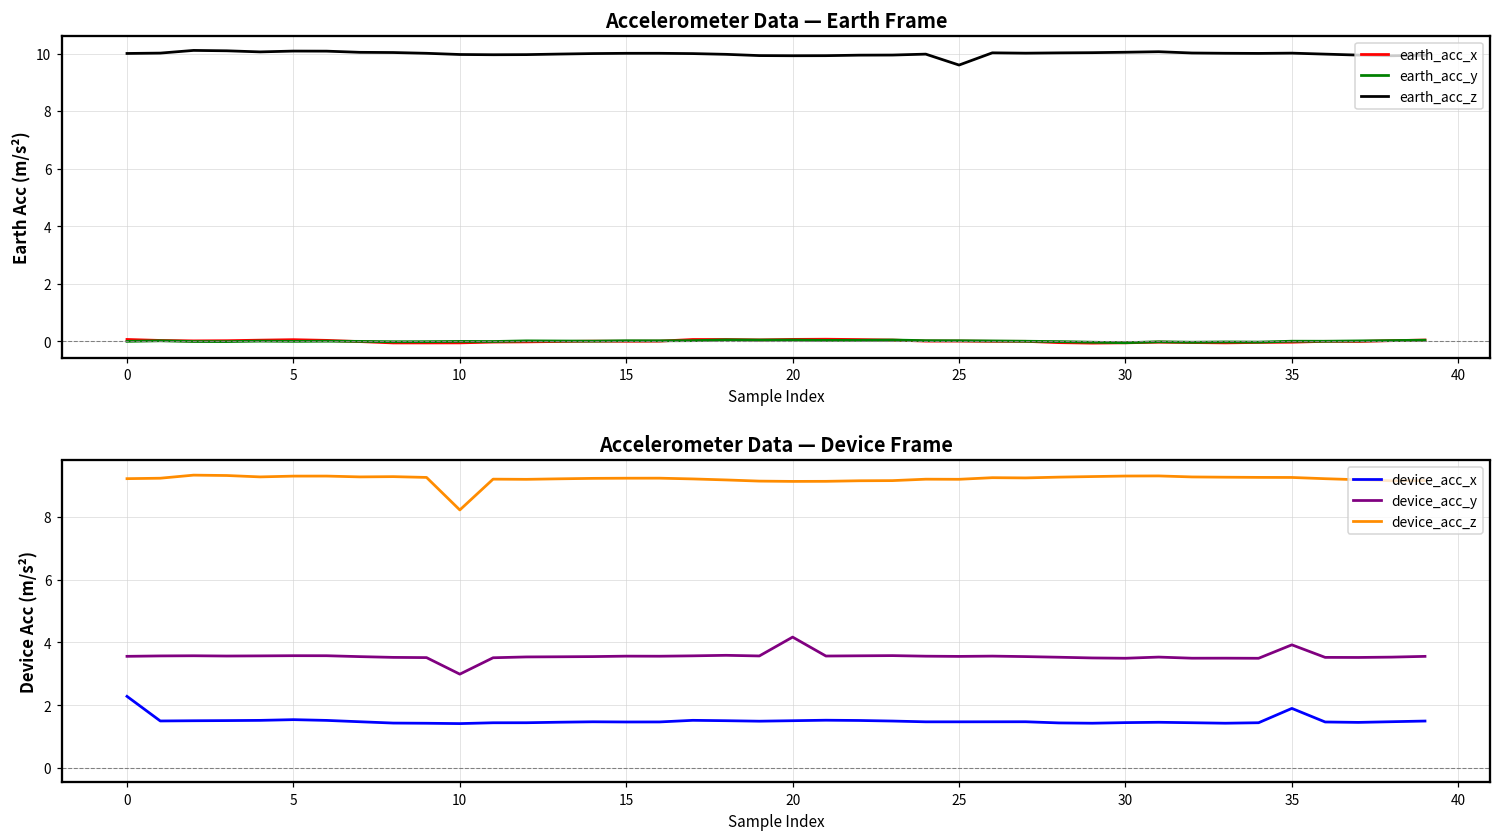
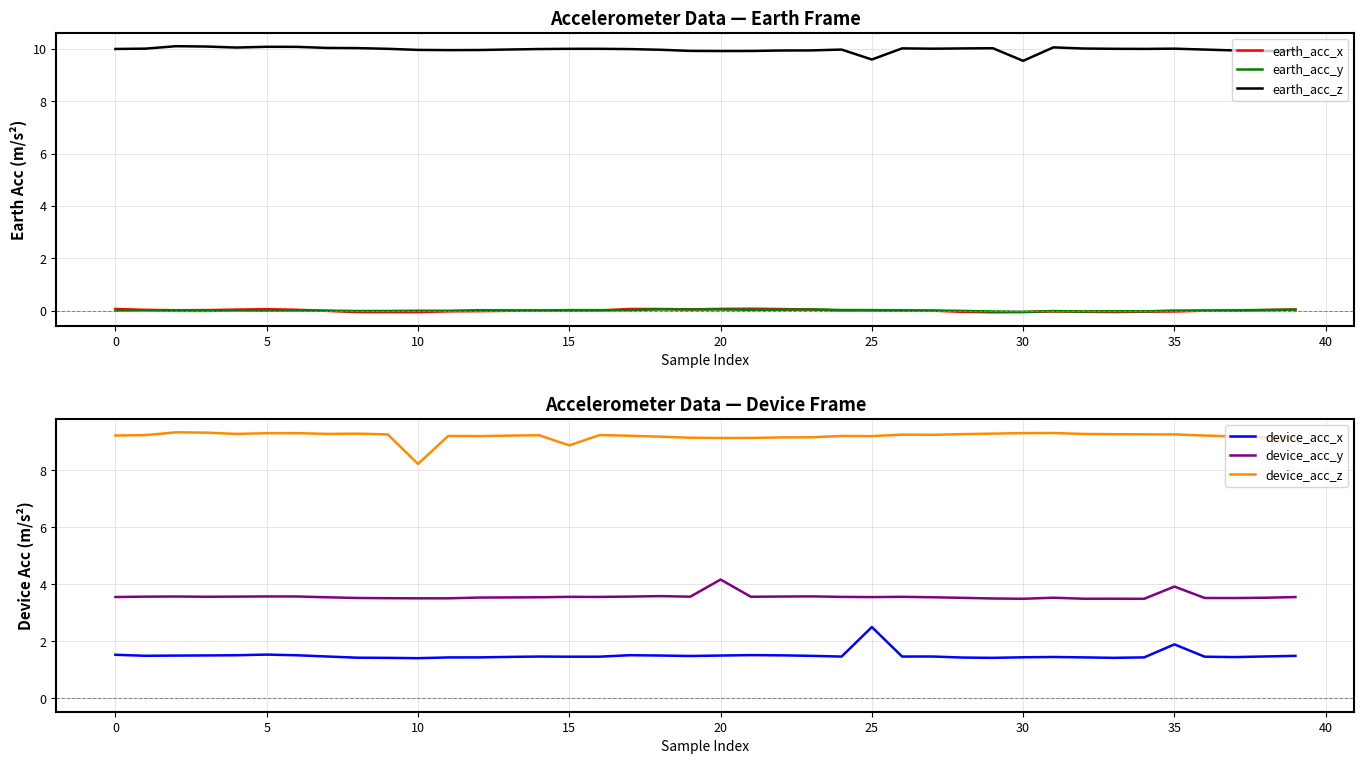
Accelerometer Data — Earth Frame, earth_acc_z, 30: 10.0 -> 9.5
Accelerometer Data — Device Frame, device_acc_x, 0: 2.3 -> 1.5
Accelerometer Data — Device Frame, device_acc_y, 10: 3.0 -> 3.5
Accelerometer Data — Device Frame, device_acc_z, 15: 9.2 -> 8.9
Accelerometer Data — Device Frame, device_acc_x, 25: 1.5 -> 2.5
